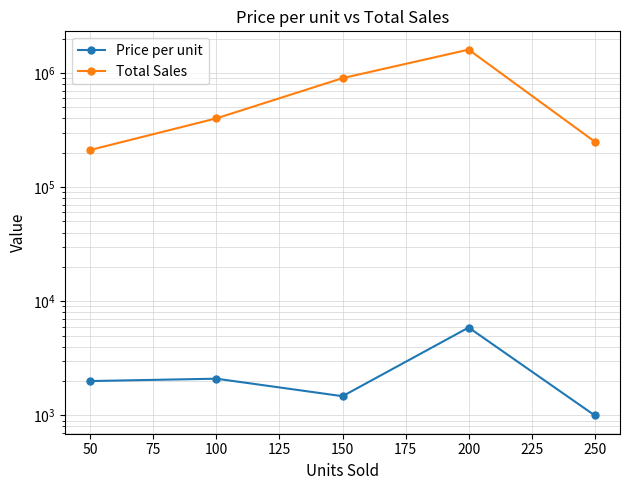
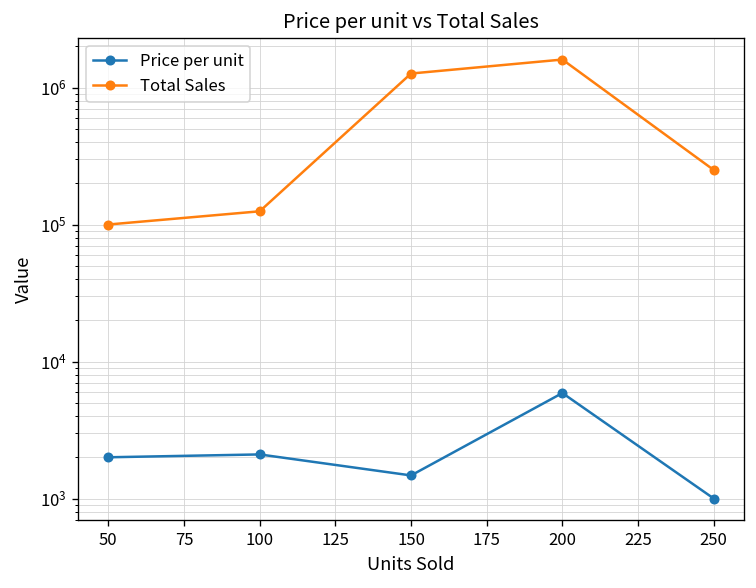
Total Sales, 50: 210000 -> 100000
Total Sales, 100: 400000 -> 120000
Total Sales, 150: 900000 -> 1300000
